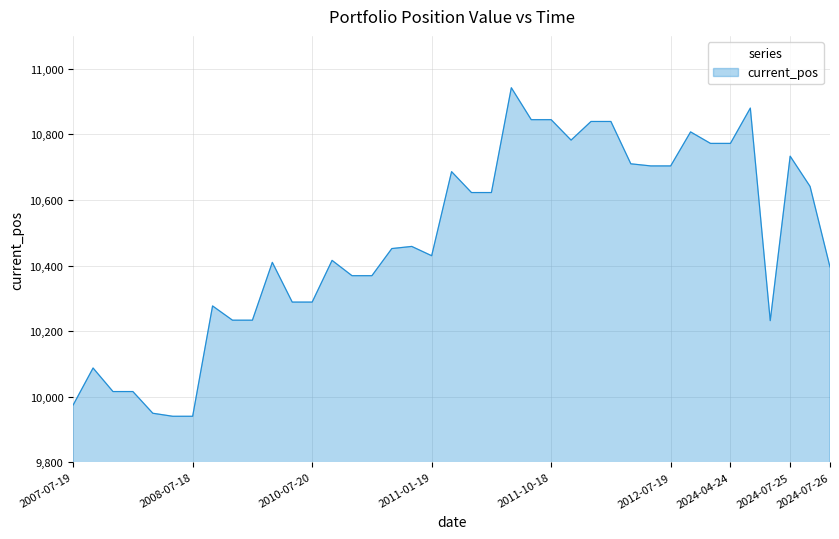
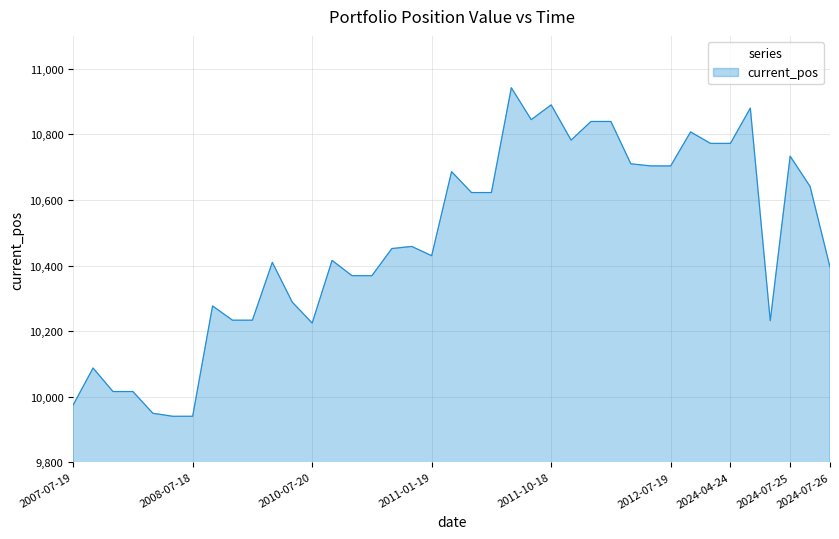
2010-07-20: 10,290 -> 10,220
2011-10-18: 10,840 -> 10,890
